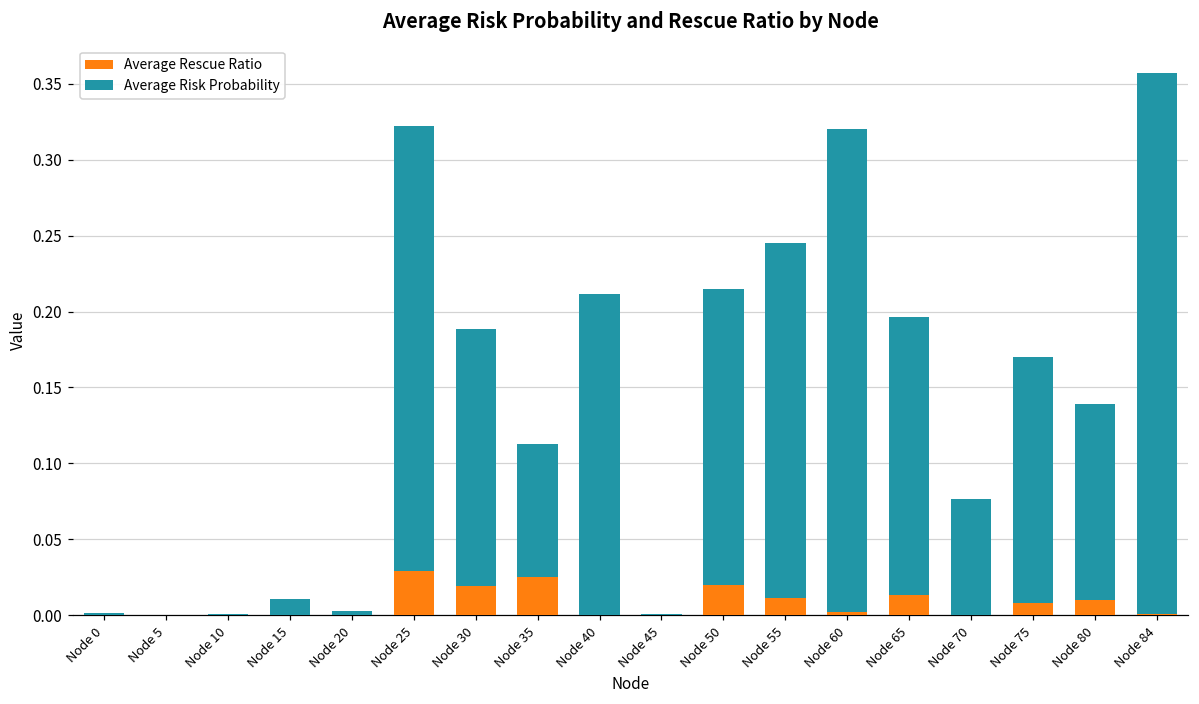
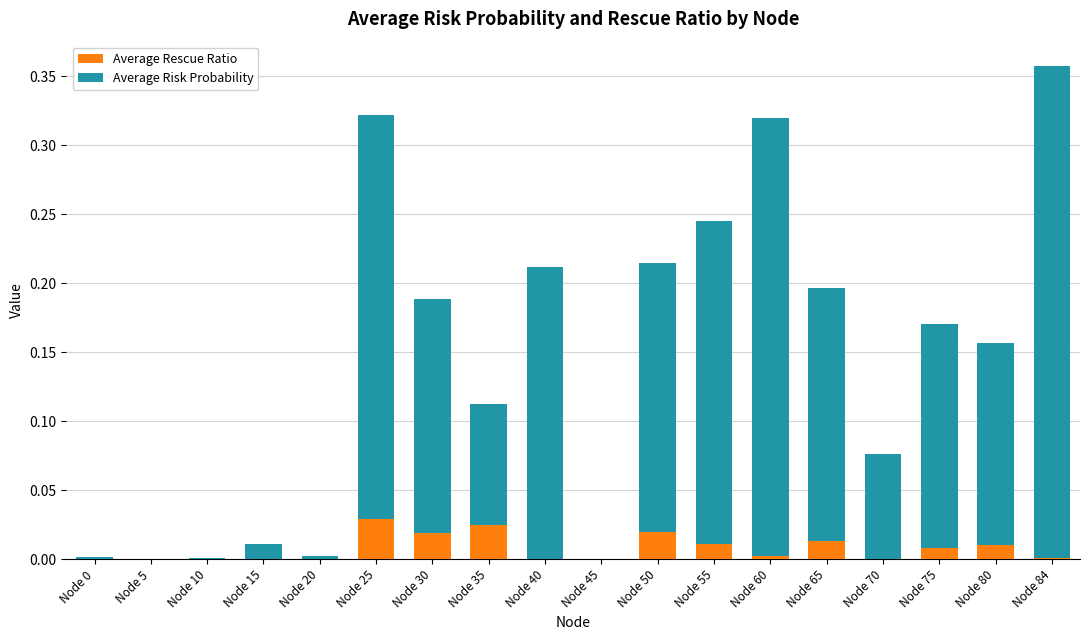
Average Risk Probability, Node 80: 0.129 -> 0.147
